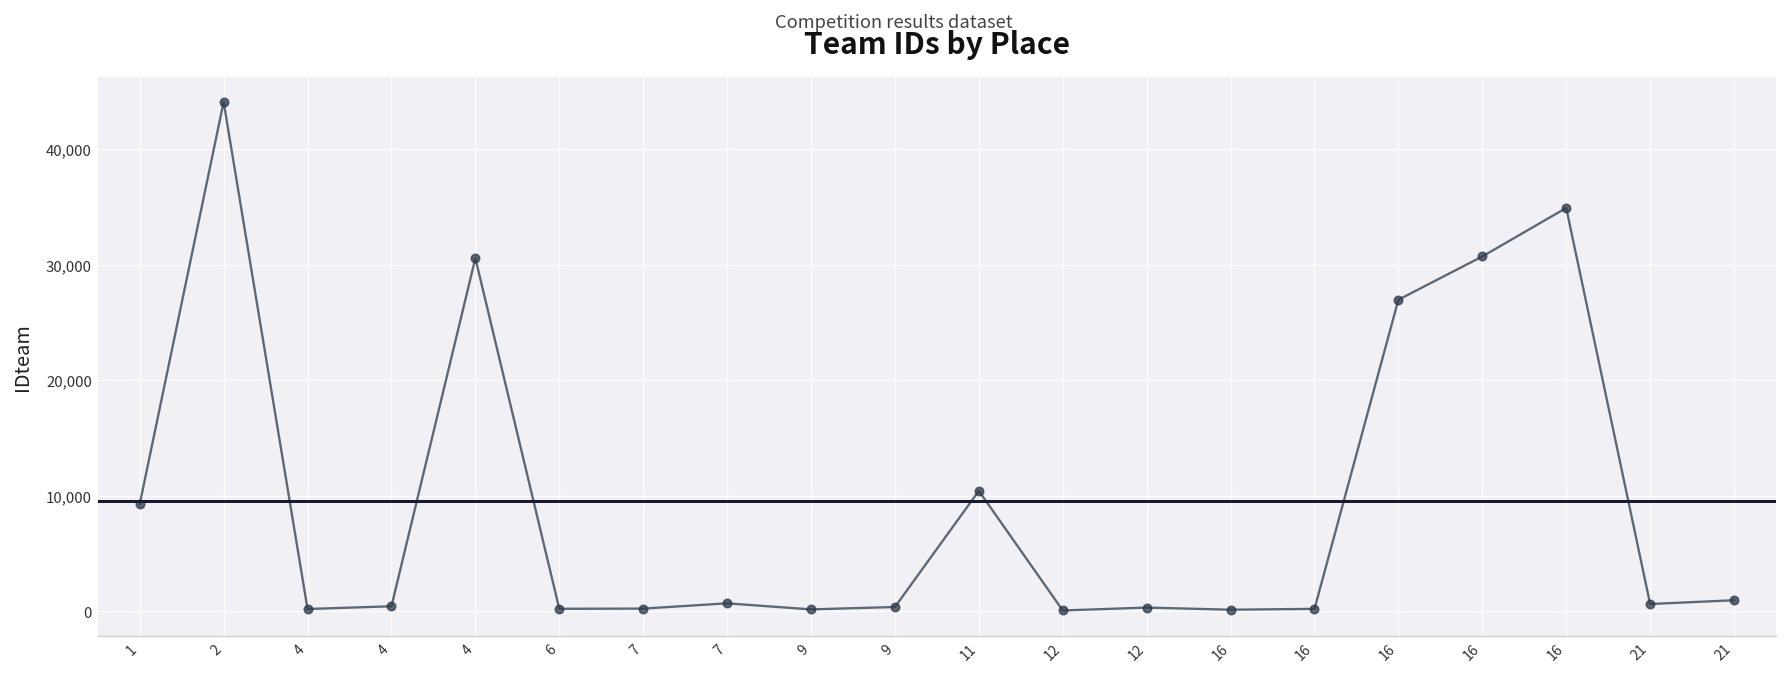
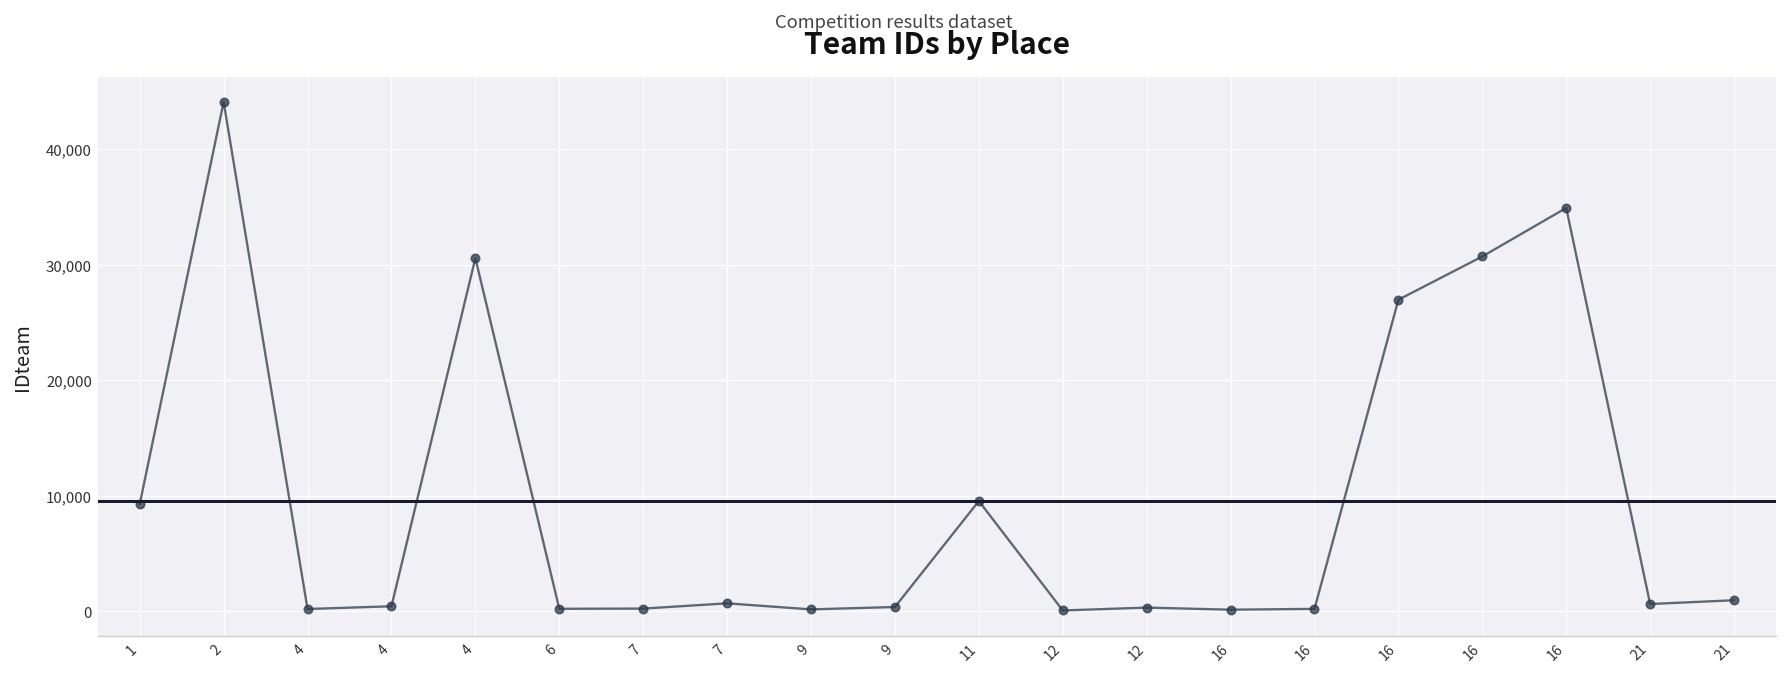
11: 10,400 -> 9,500
